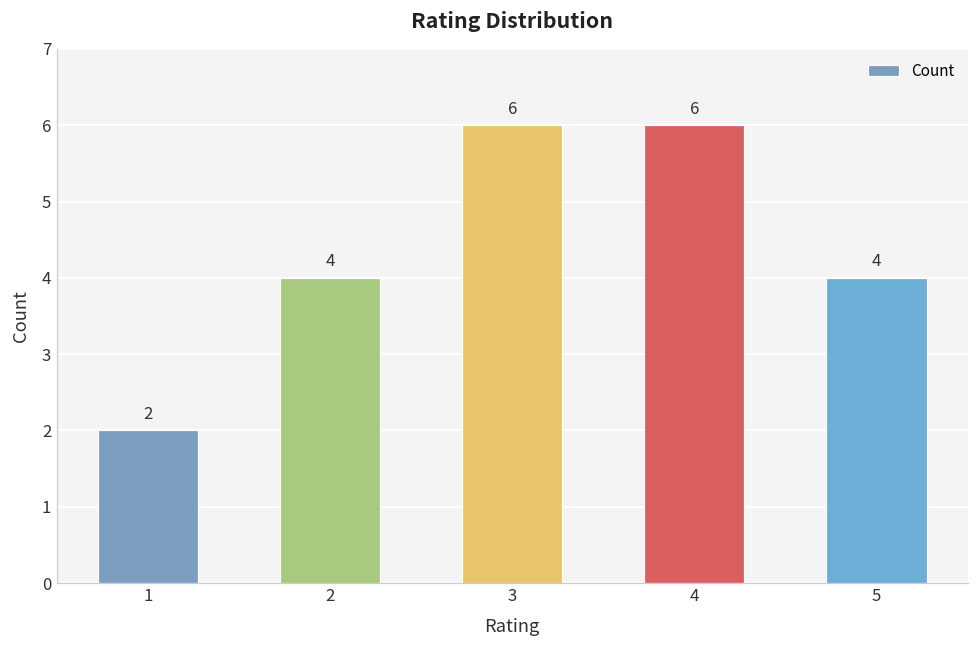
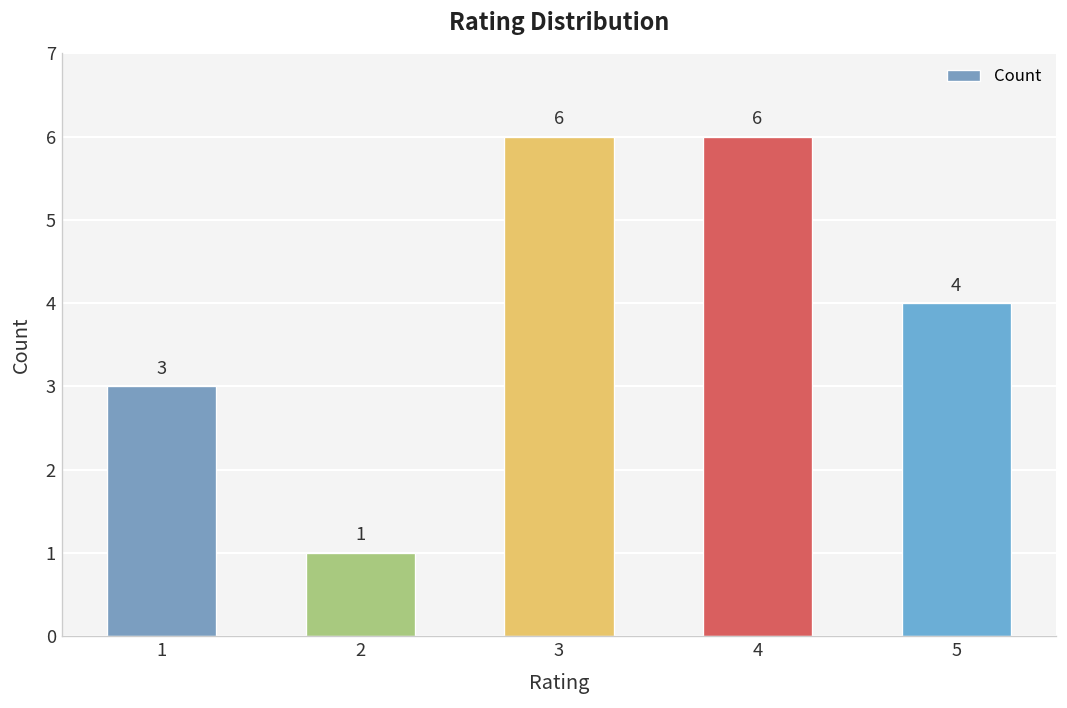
1: 2 -> 3
2: 4 -> 1
